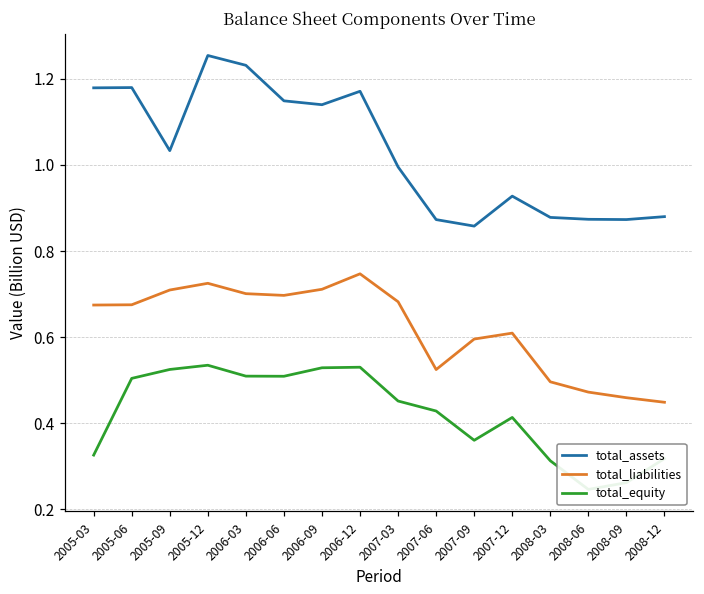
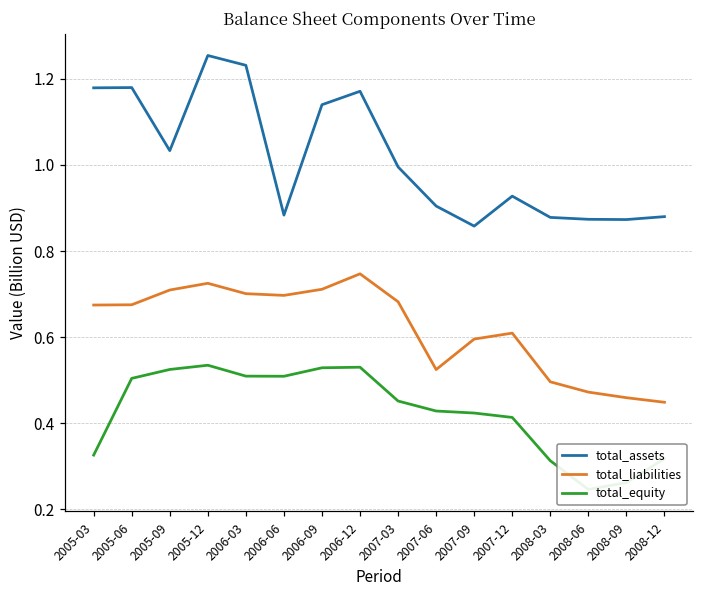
total_assets, 2006-06: 1.15 -> 0.88
total_assets, 2007-06: 0.87 -> 0.90
total_equity, 2007-09: 0.36 -> 0.42
